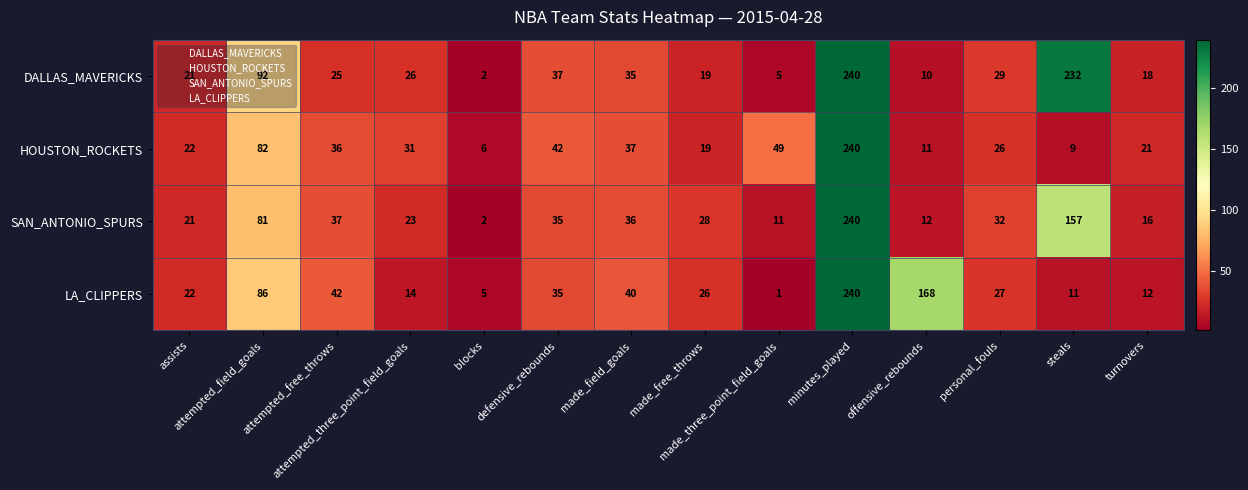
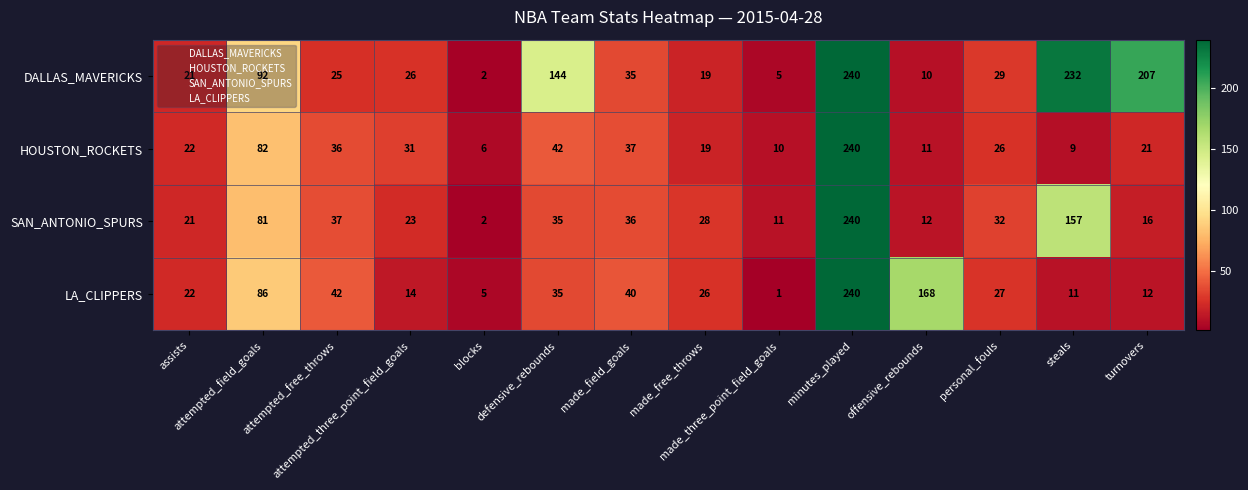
DALLAS_MAVERICKS, defensive_rebounds: 37 -> 144
DALLAS_MAVERICKS, turnovers: 18 -> 207
HOUSTON_ROCKETS, made_three_point_field_goals: 49 -> 10
